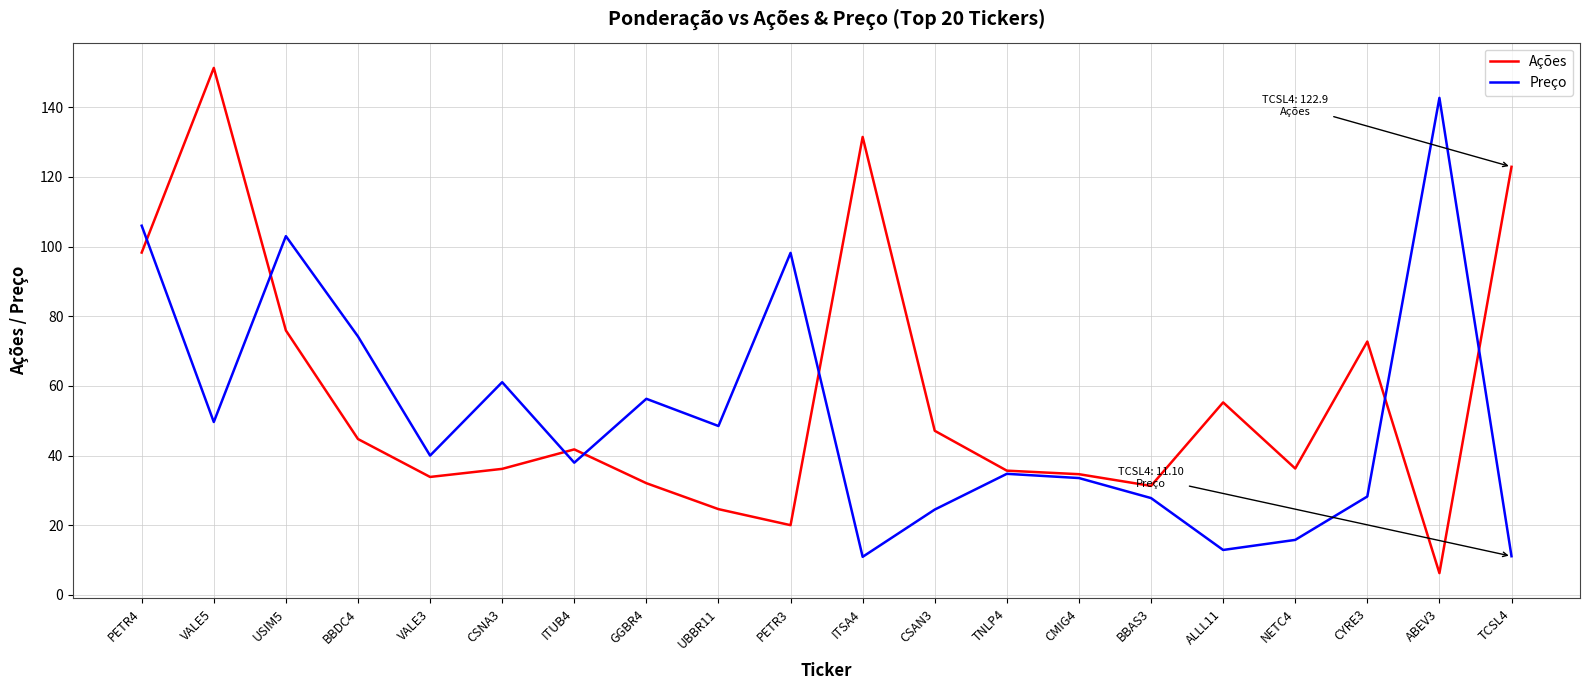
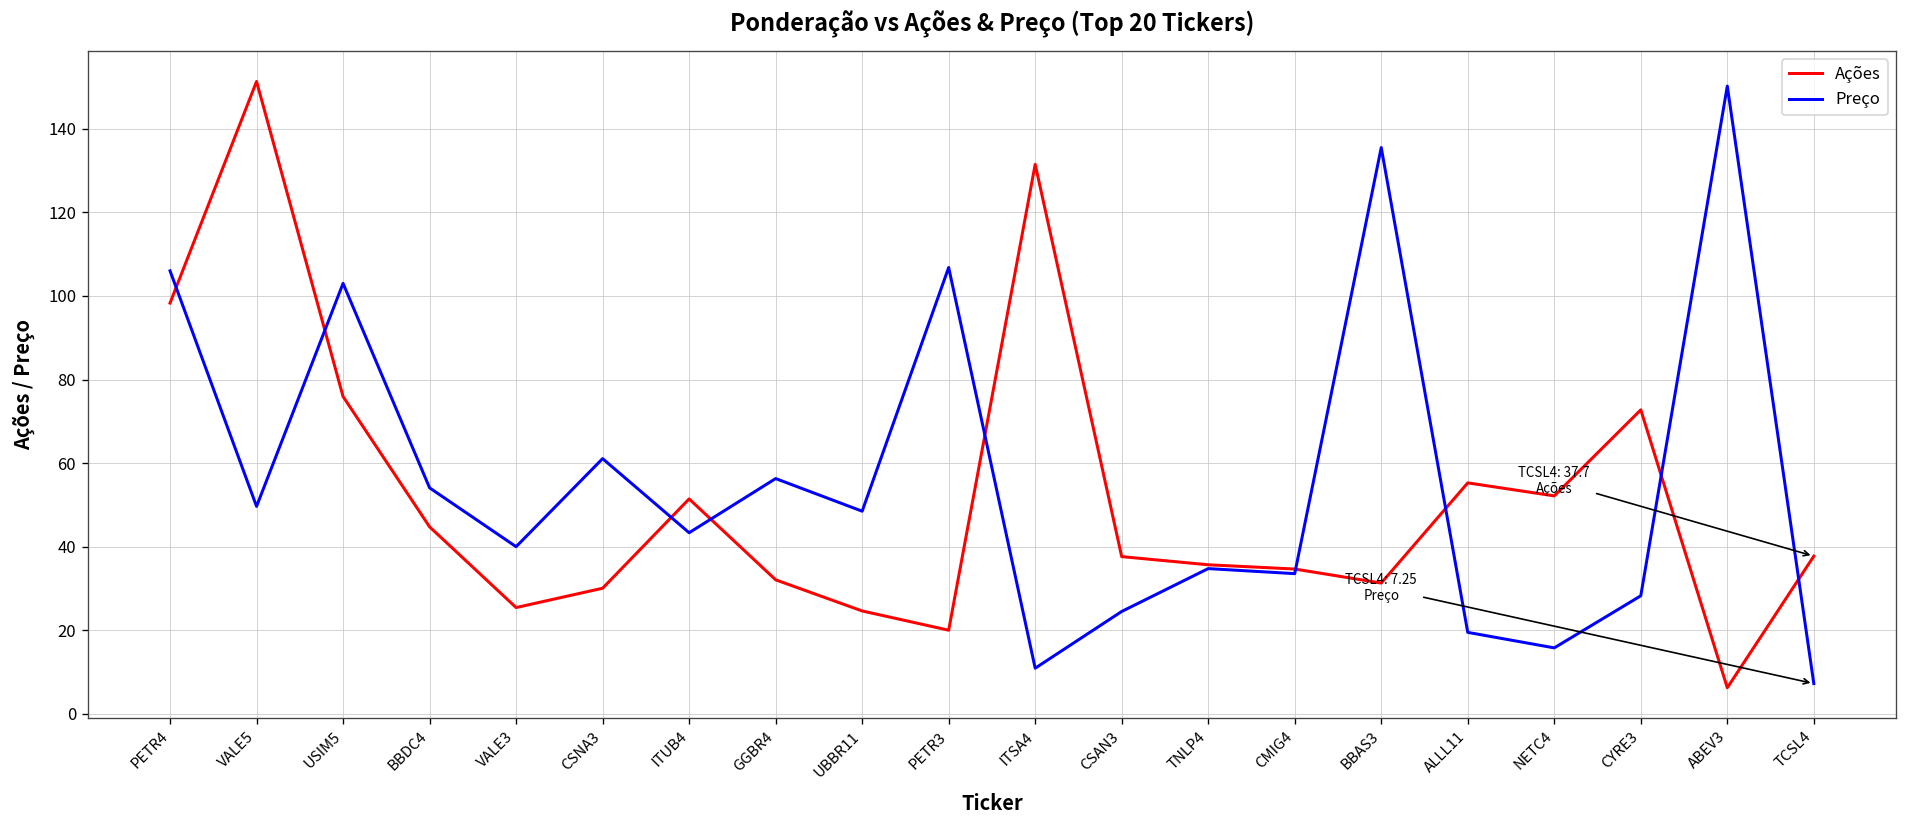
Preço, BBDC4: 74 -> 54
Ações, VALE3: 34 -> 25
Ações, CSNA3: 36 -> 30
Ações, ITUB4: 42 -> 51
Preço, ITUB4: 38 -> 43
Preço, PETR3: 98 -> 107
Ações, CSAN3: 47 -> 38
Preço, BBAS3: 28 -> 136
Preço, ALLL11: 13 -> 20
Ações, NETC4: 36 -> 52
Preço, ABEV3: 143 -> 150
Ações, TCSL4: 122.9 -> 37.7
Preço, TCSL4: 11.10 -> 7.25
